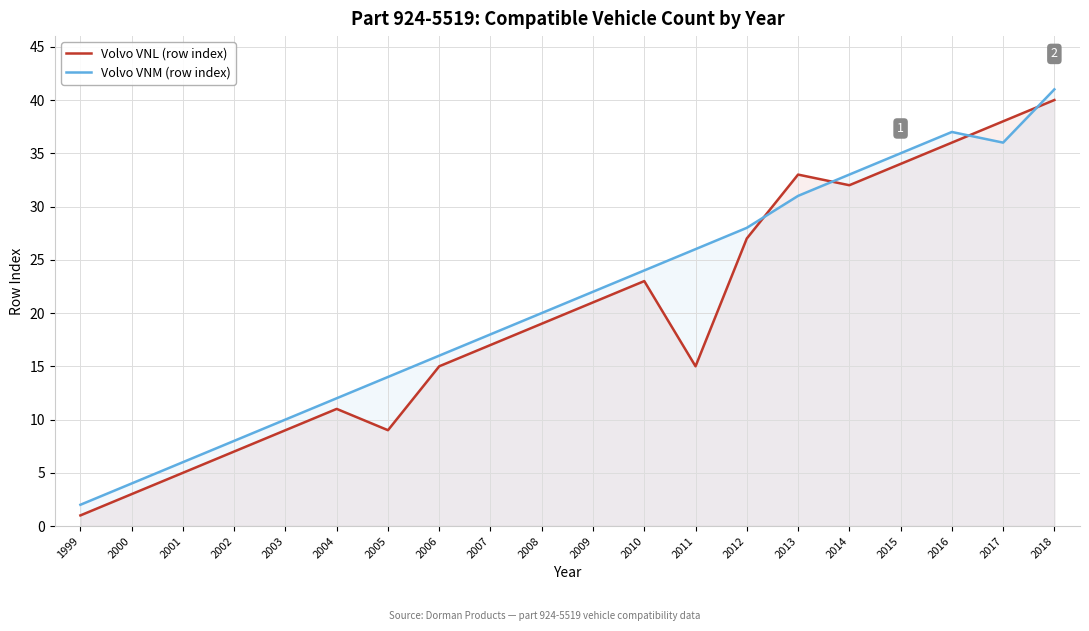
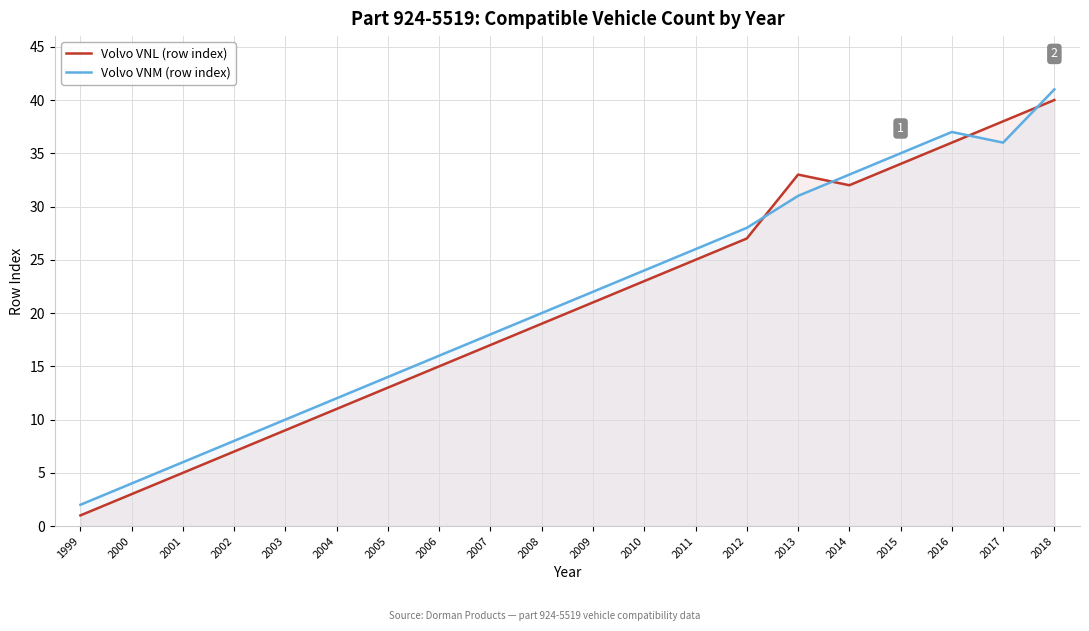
Volvo VNL (row index), 2005: 9 -> 13
Volvo VNL (row index), 2011: 15 -> 25
